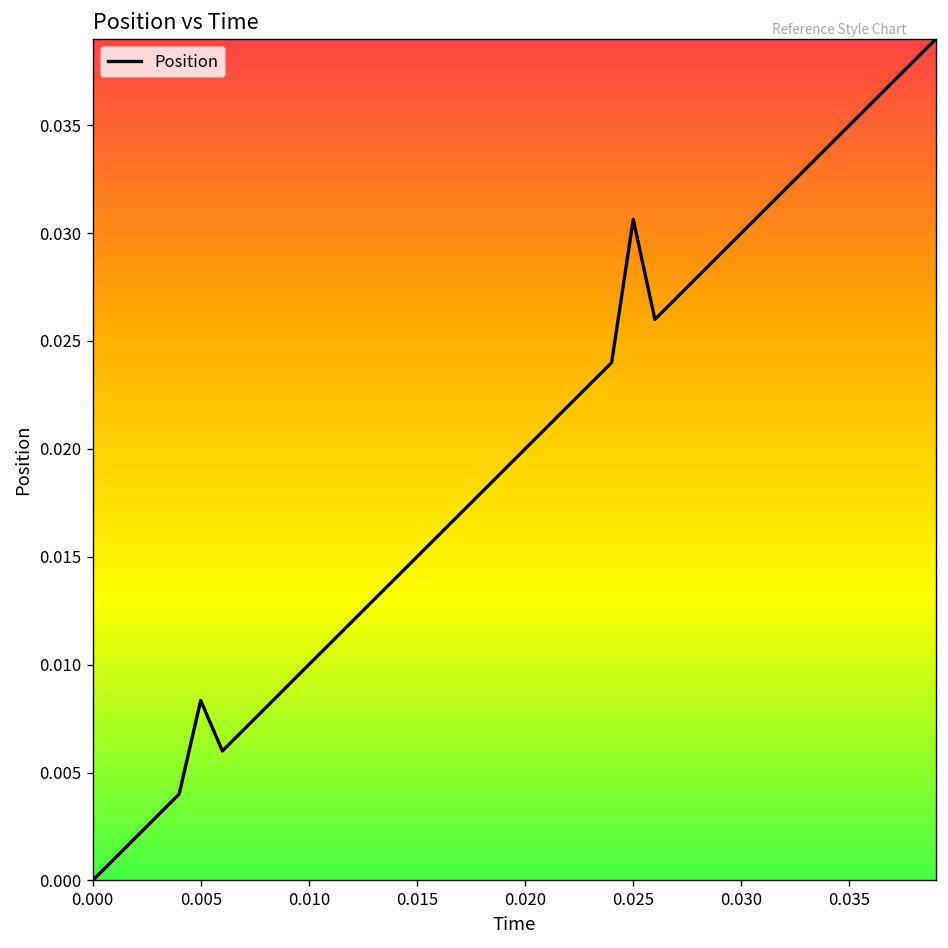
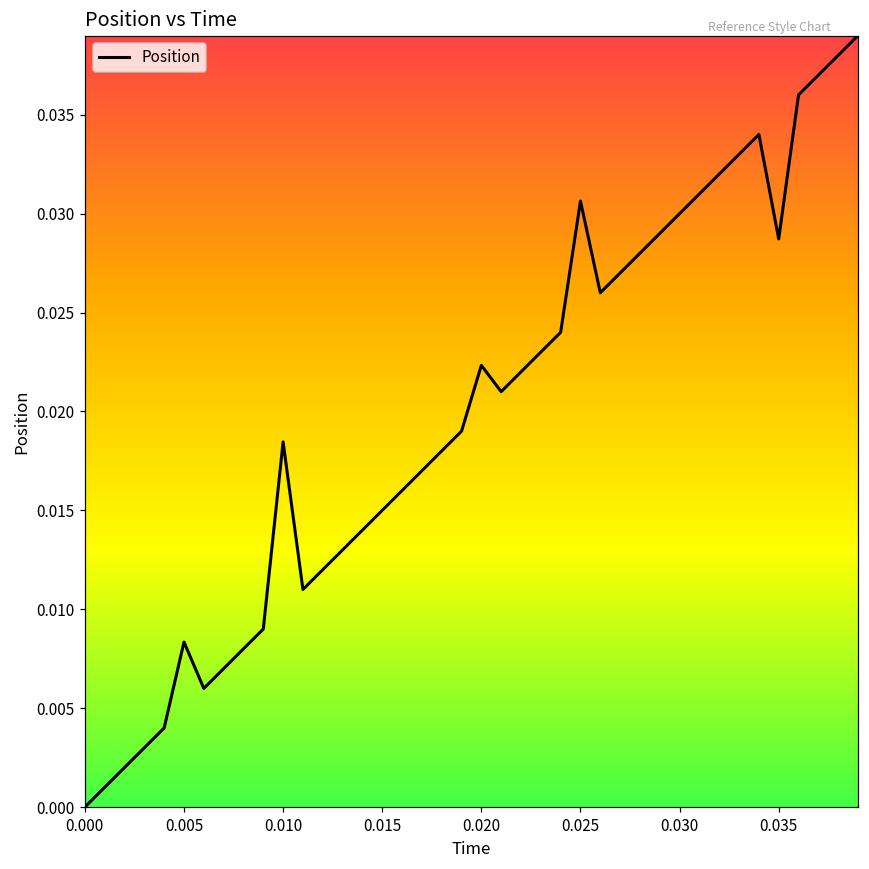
0.010: 0.0100 -> 0.0185
0.020: 0.0200 -> 0.0223
0.035: 0.0350 -> 0.0287
